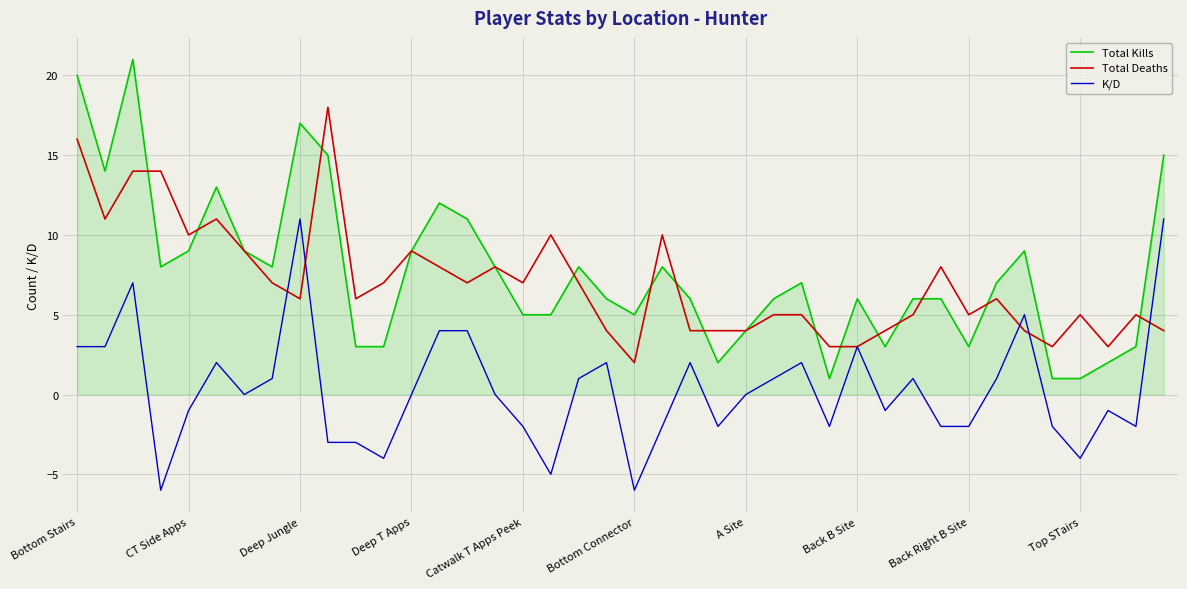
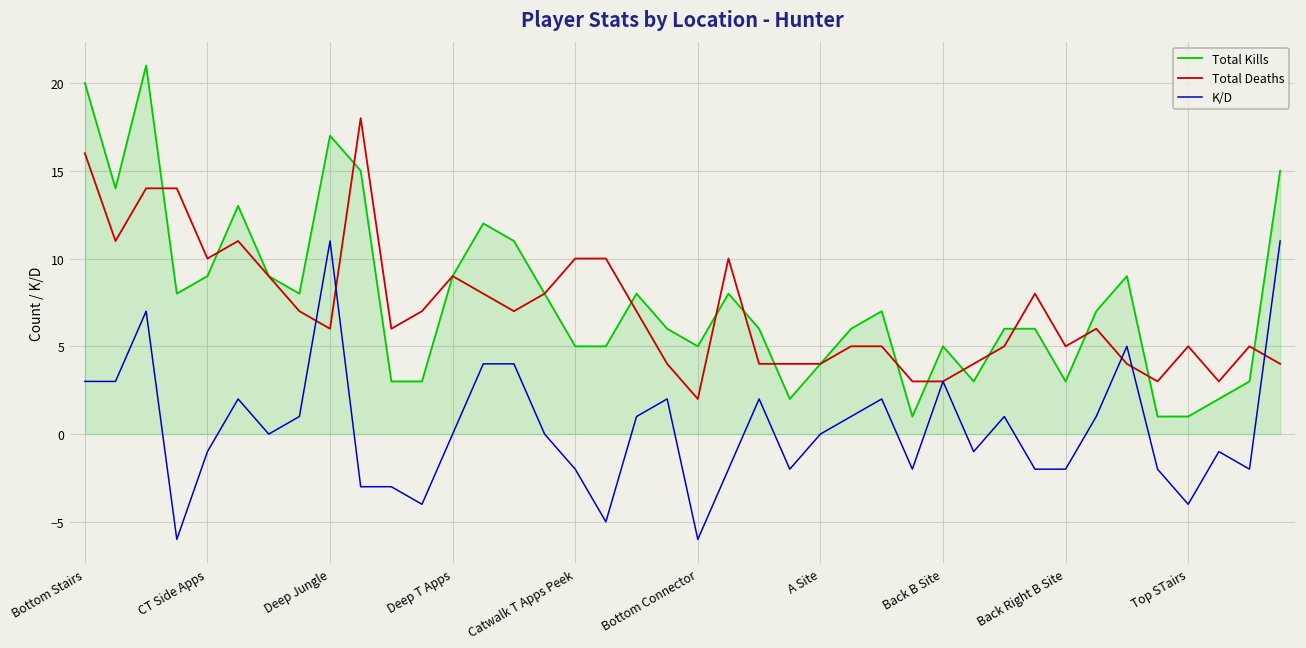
Total Deaths, Catwalk T Apps Peek: 7 -> 10
Total Kills, Back B Site: 6 -> 5
